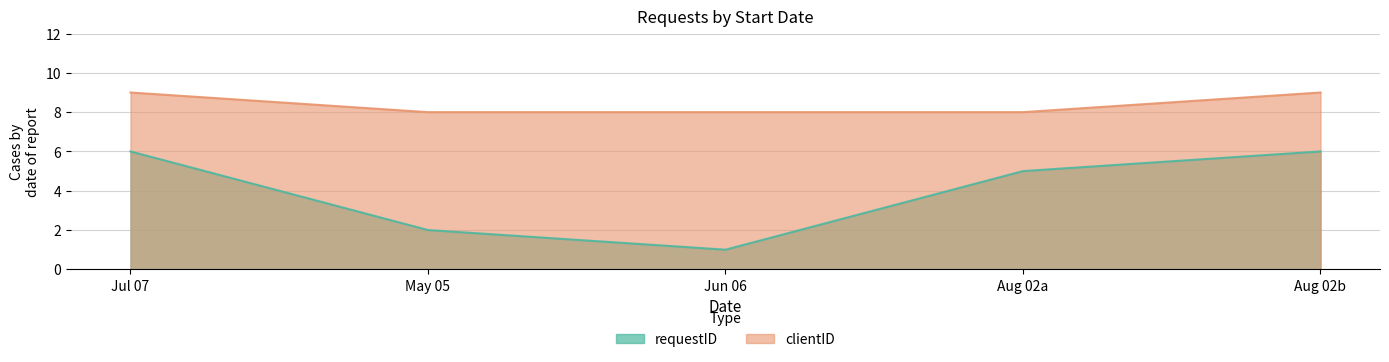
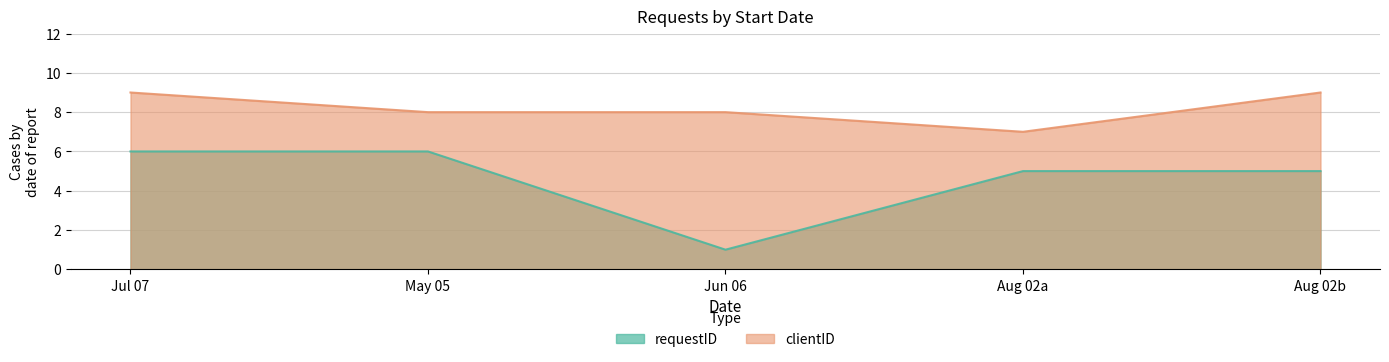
requestID, May 05: 2 -> 6
clientID, Aug 02a: 8 -> 7
requestID, Aug 02b: 6 -> 5
